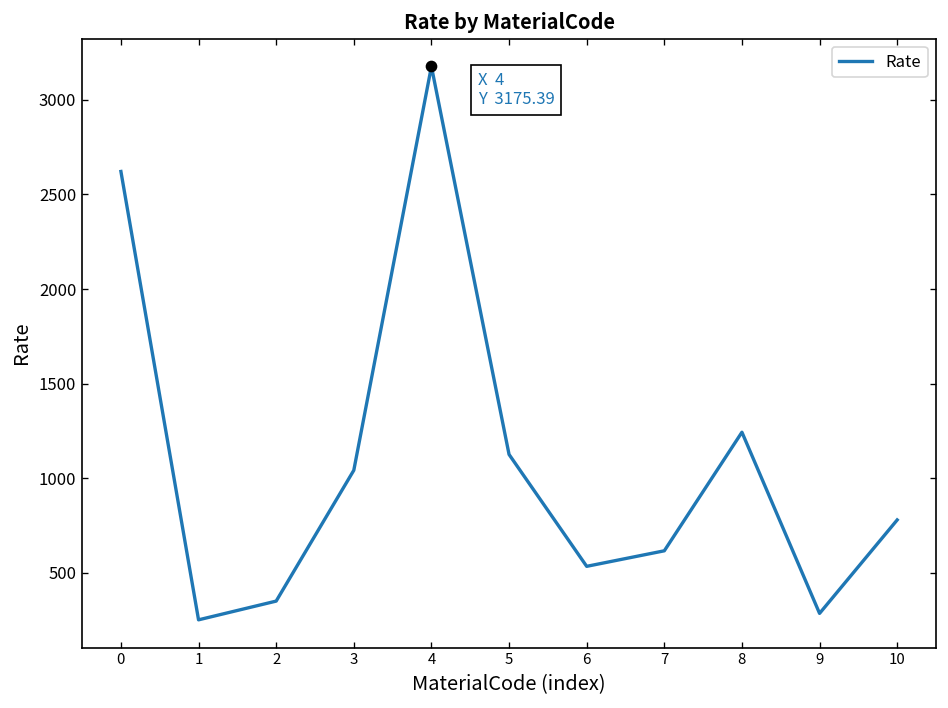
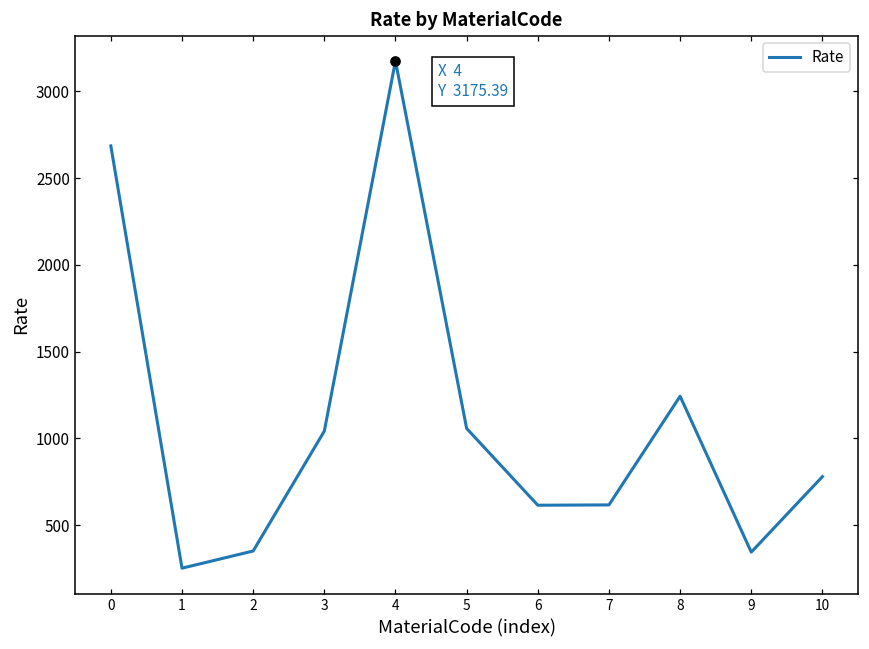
Rate, 0: 2620 -> 2690
Rate, 5: 1130 -> 1060
Rate, 6: 540 -> 620
Rate, 9: 290 -> 350
